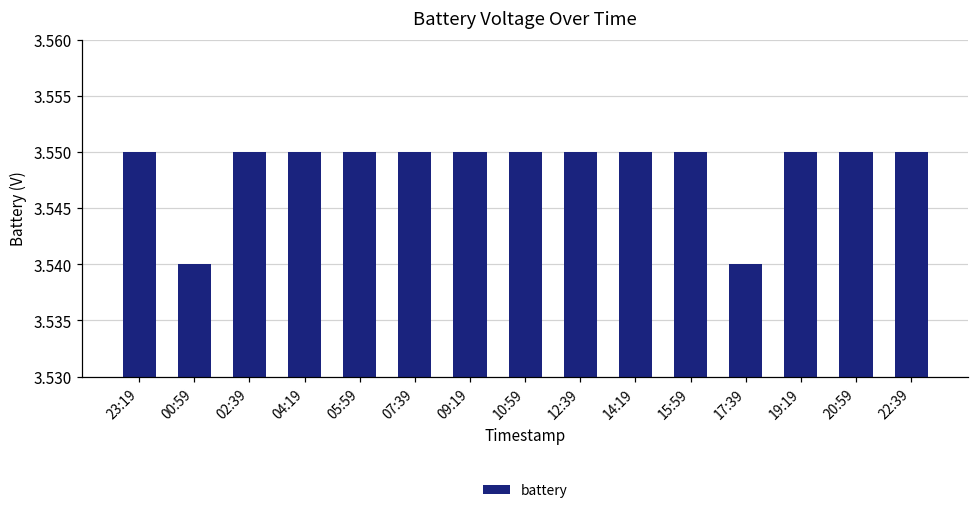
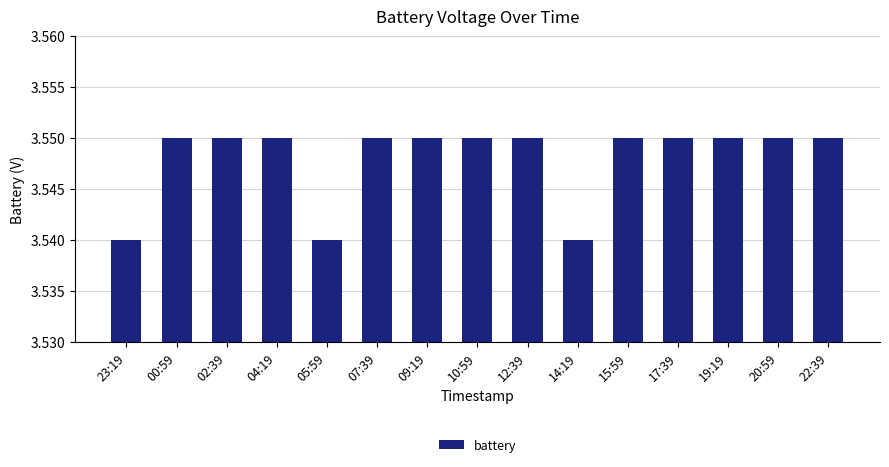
23:19: 3.55 -> 3.54
00:59: 3.54 -> 3.55
05:59: 3.55 -> 3.54
14:19: 3.55 -> 3.54
17:39: 3.54 -> 3.55
